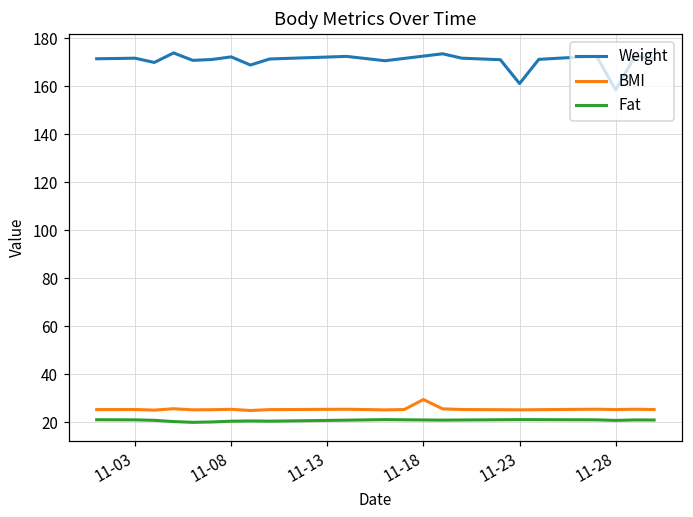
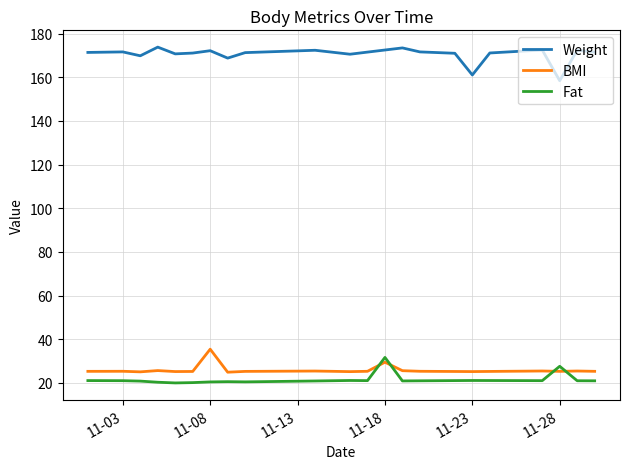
BMI, 11-08: 25 -> 35
Fat, 11-18: 21 -> 32
Fat, 11-28: 21 -> 28
